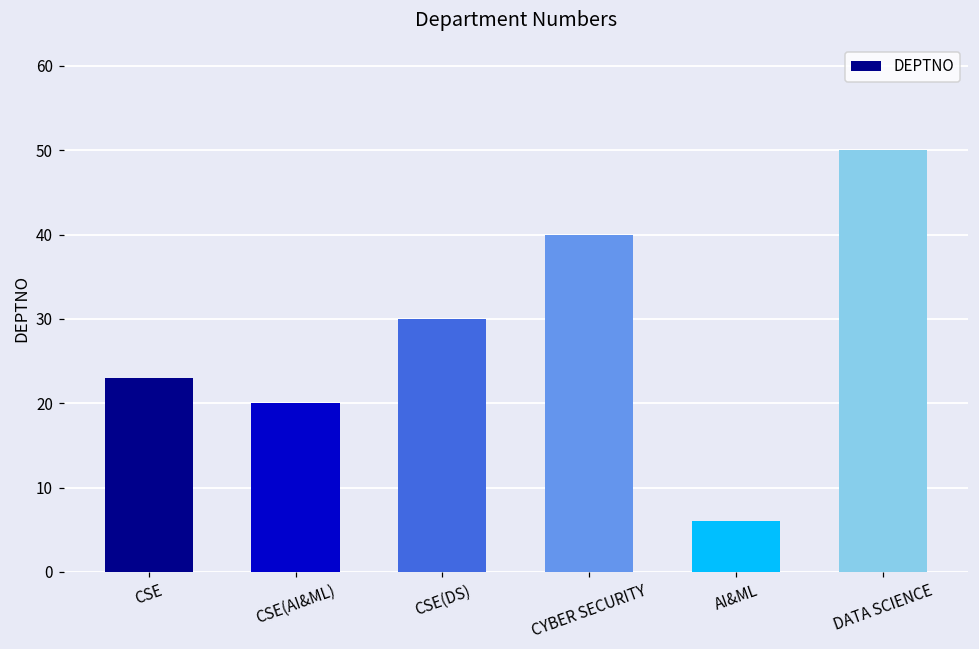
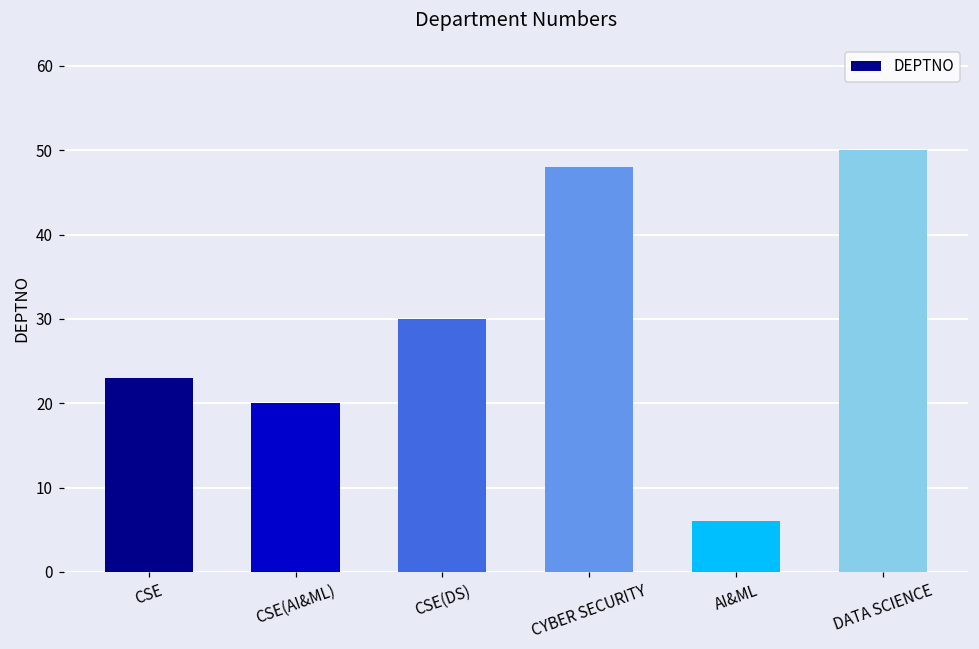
CYBER SECURITY: 40 -> 48
